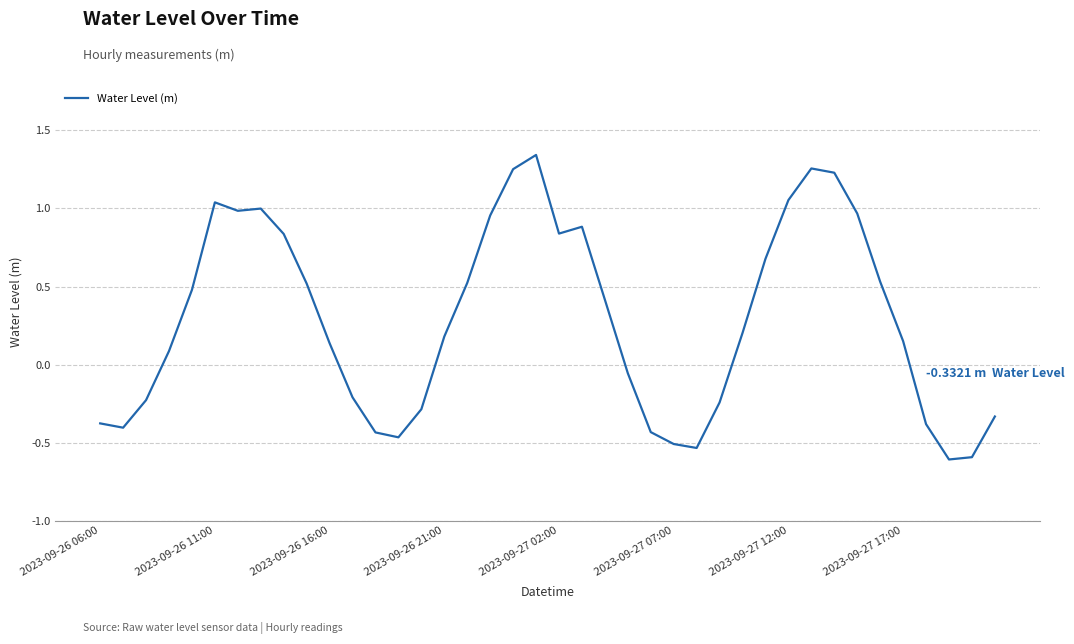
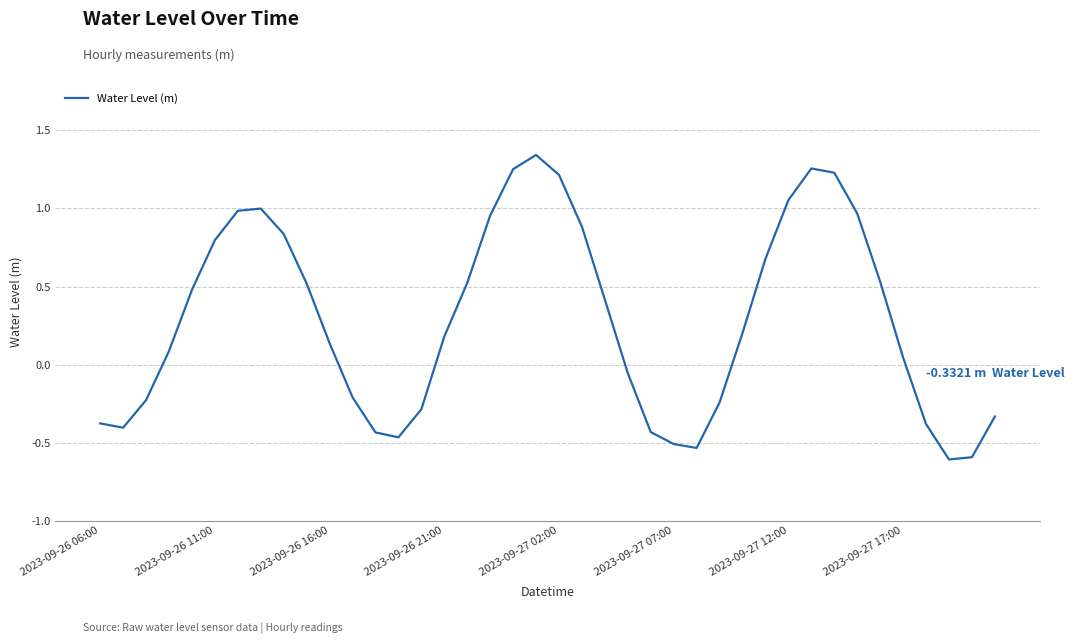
2023-09-26 11:00: 1.04 -> 0.80
2023-09-27 02:00: 0.84 -> 1.21
2023-09-27 17:00: 0.15 -> 0.05
